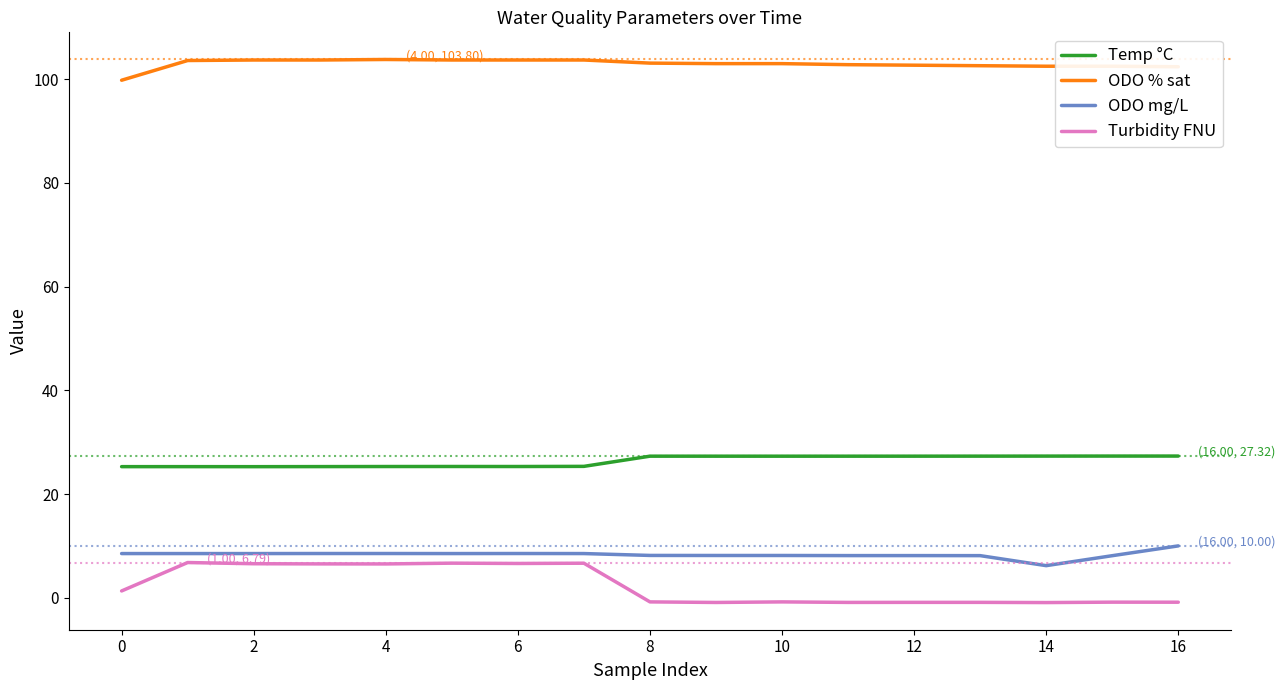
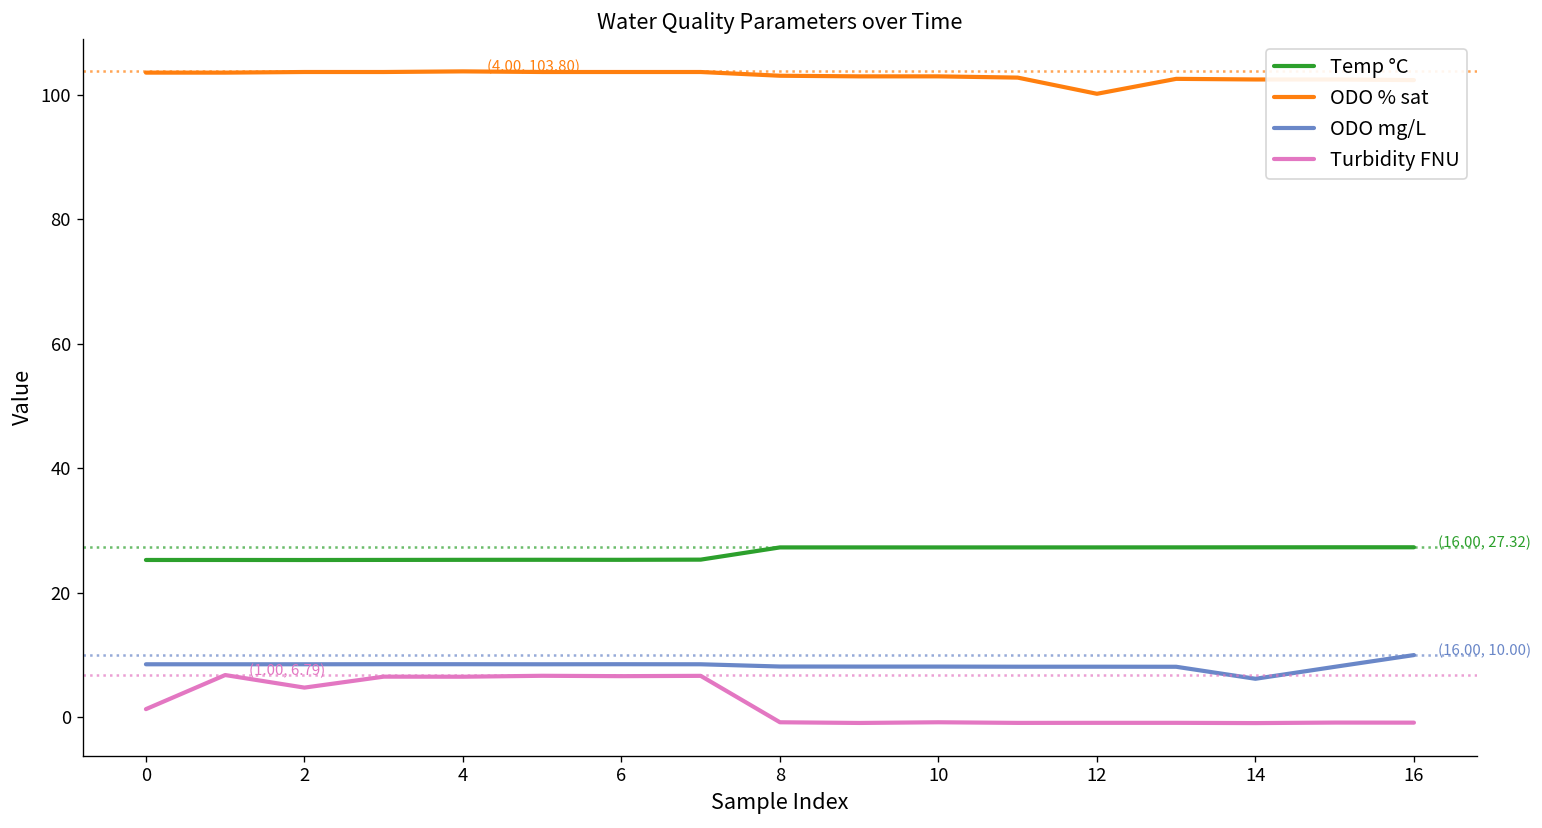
ODO % sat, 0: 100 -> 104
Turbidity FNU, 2: 7 -> 5
ODO % sat, 12: 103 -> 100
